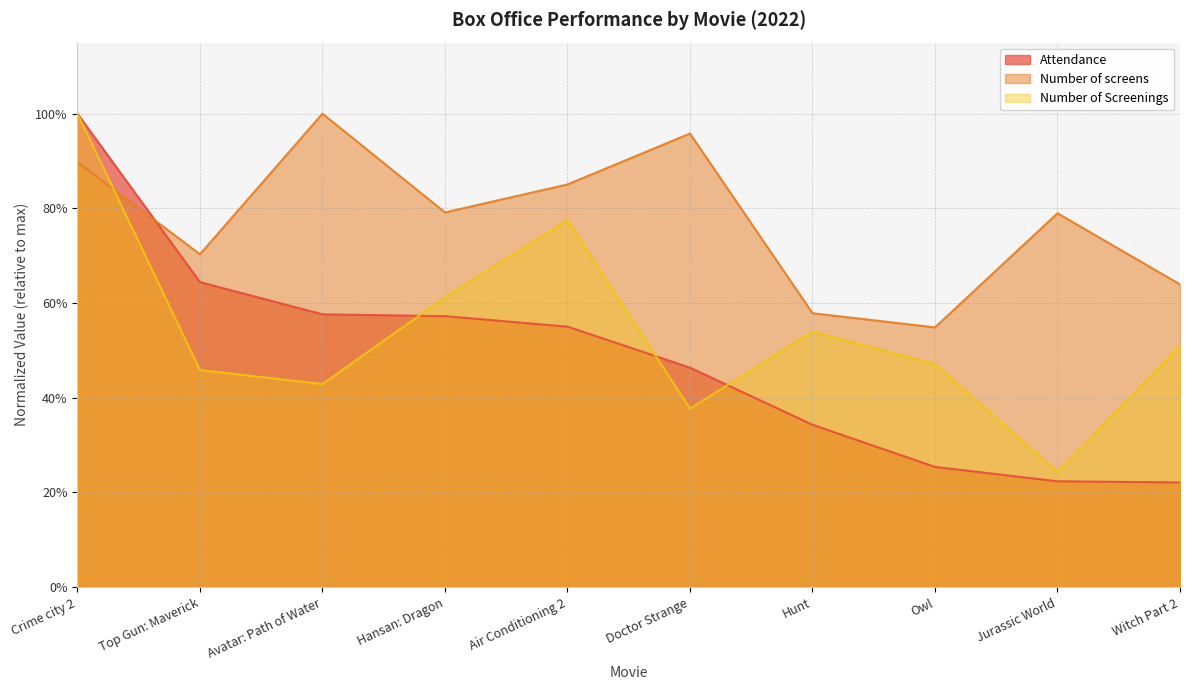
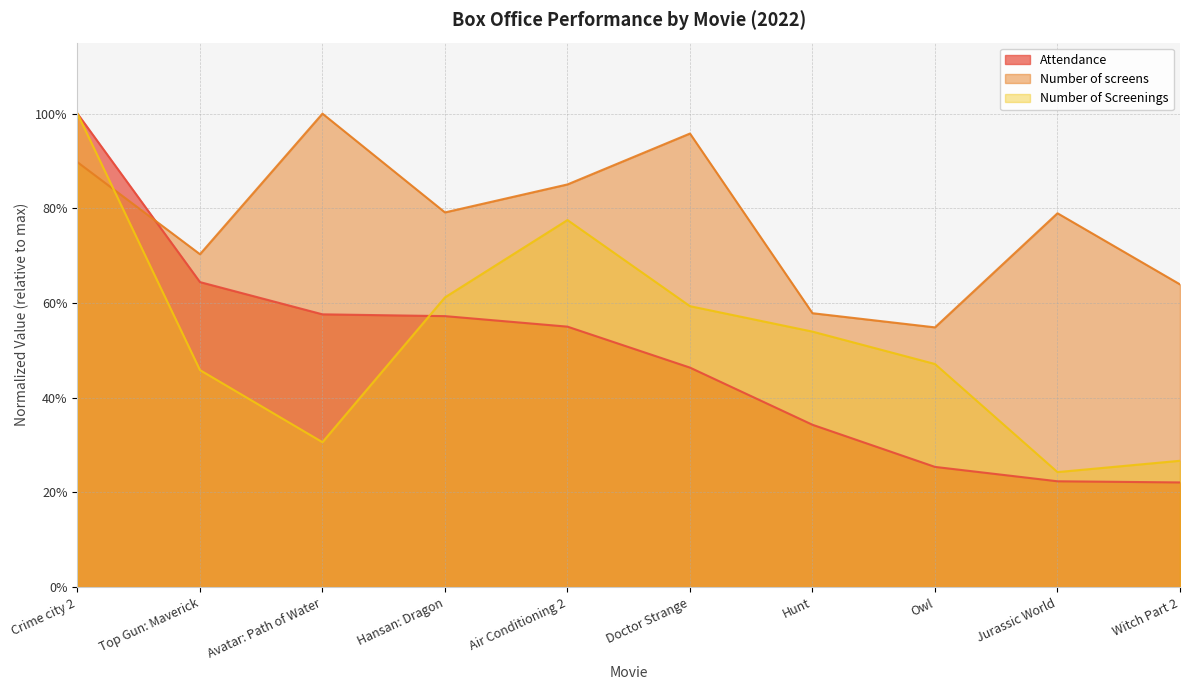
Number of Screenings, Avatar: Path of Water: 43% -> 31%
Number of Screenings, Doctor Strange: 38% -> 59%
Number of Screenings, Witch Part 2: 51% -> 27%
